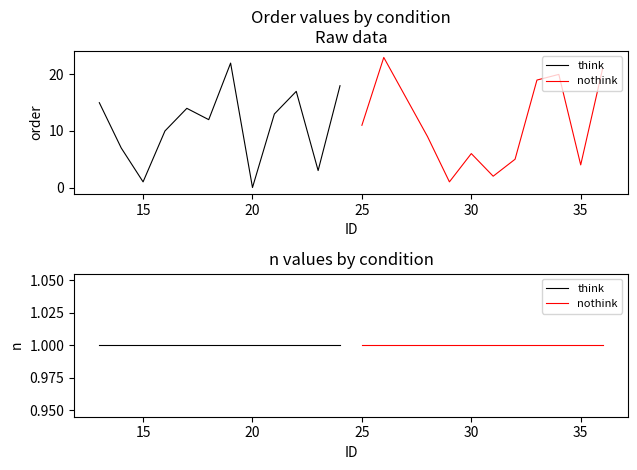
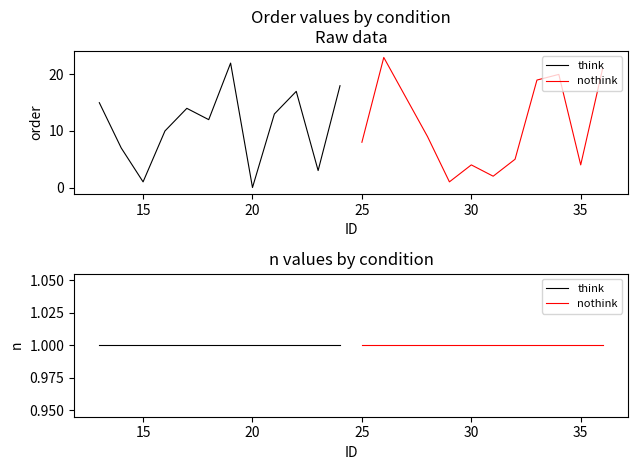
Order values by condition Raw data, nothink, 25: 11 -> 8
Order values by condition Raw data, nothink, 30: 6 -> 4
